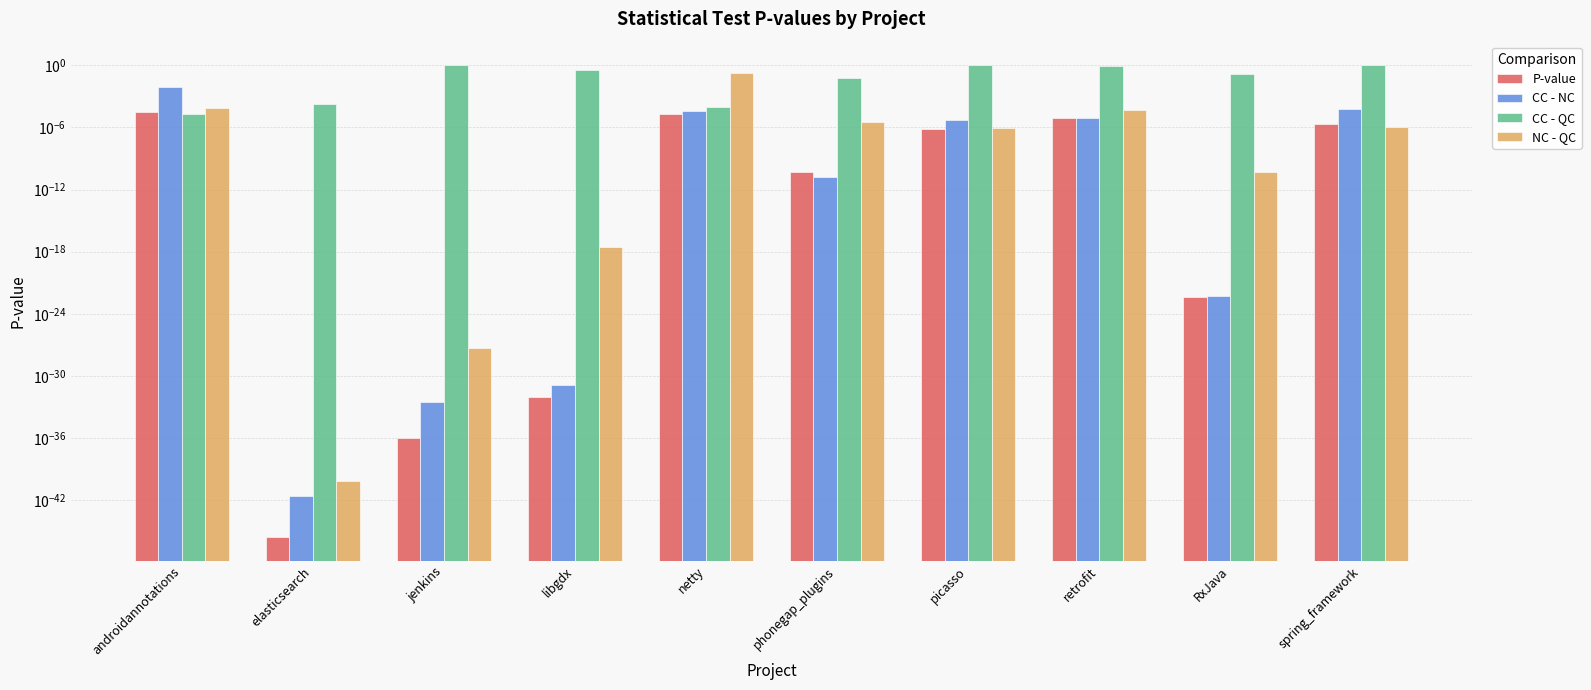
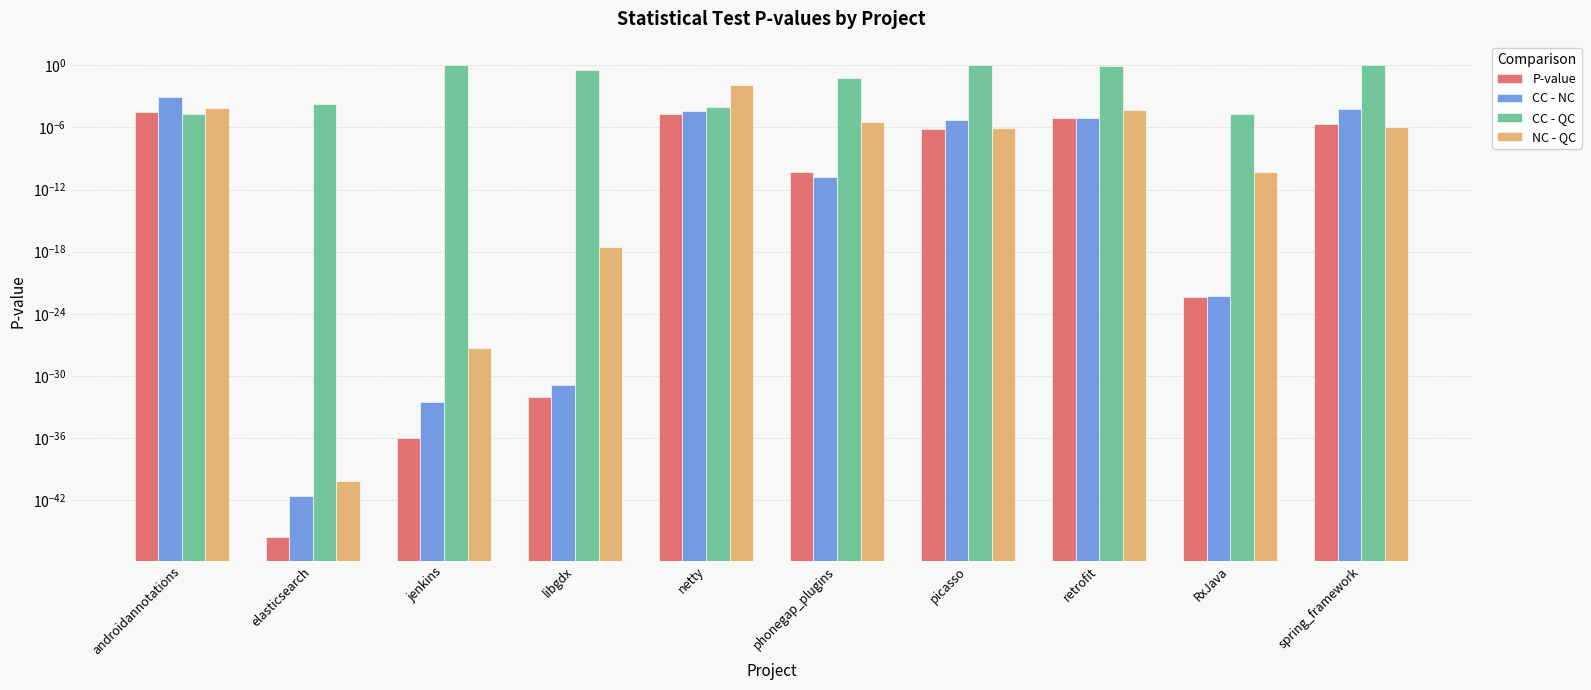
CC - NC, androidannotations: 0.01 -> 0.001
NC - QC, netty: 0.2 -> 0.01
CC - QC, RxJava: 0.1 -> 0.00002
